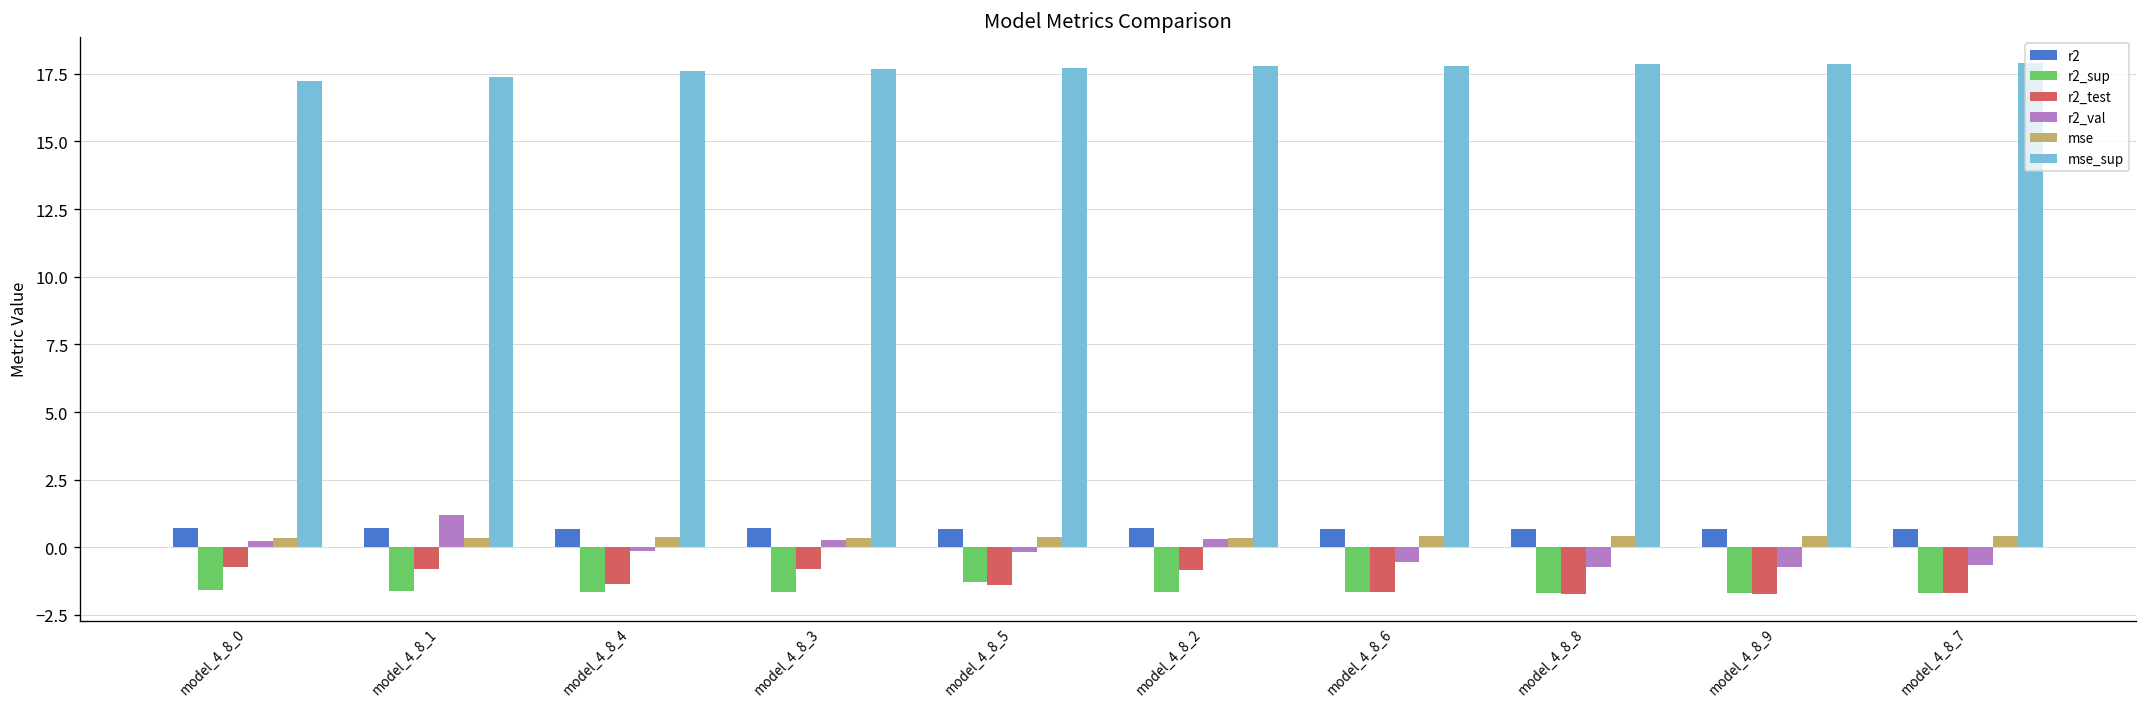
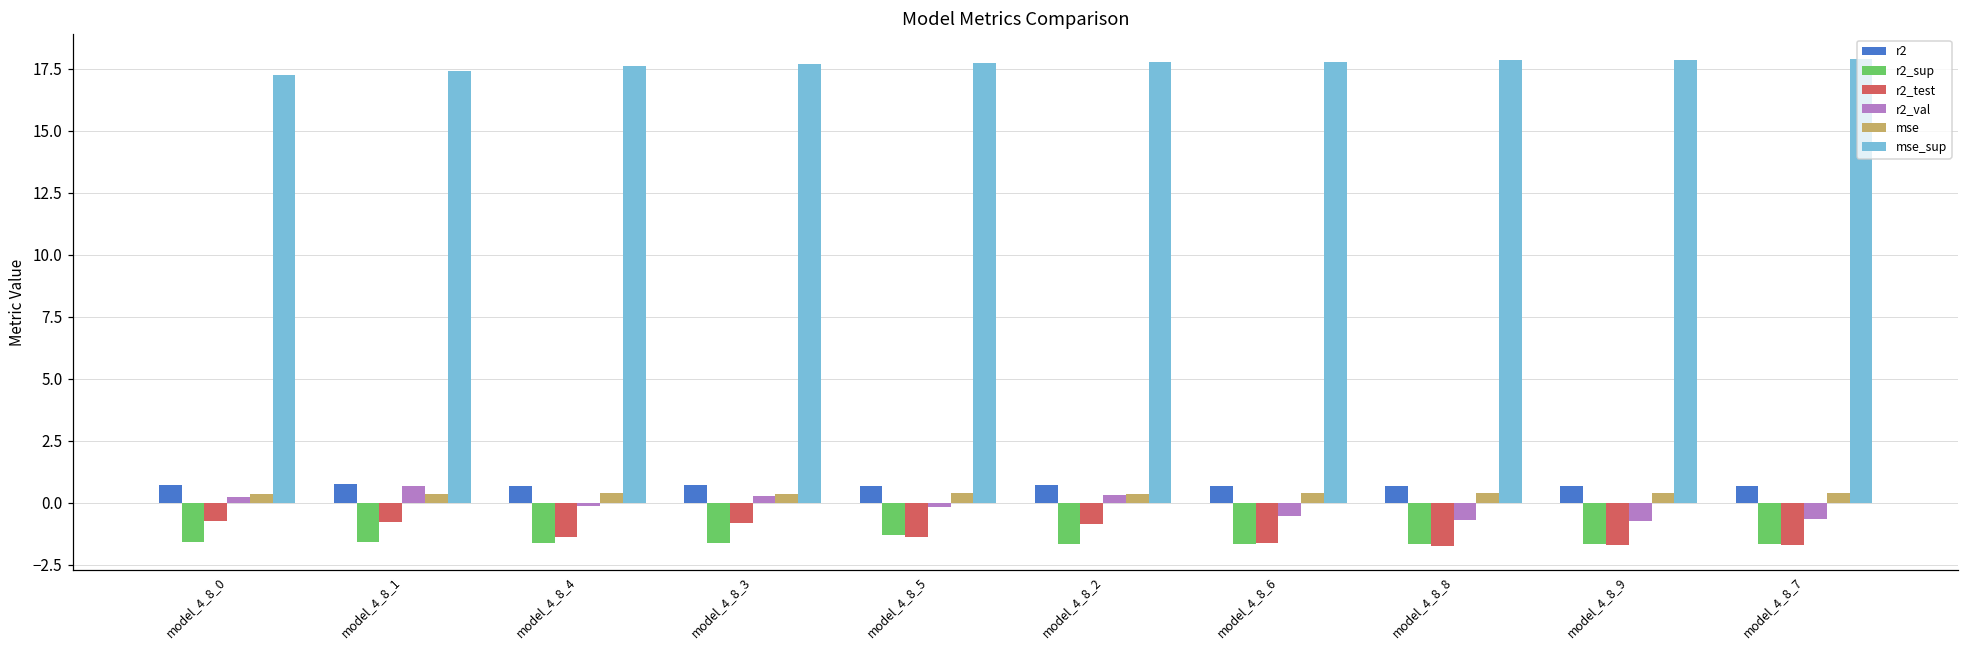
r2_val, model_4_8_1: 1.2 -> 0.7
